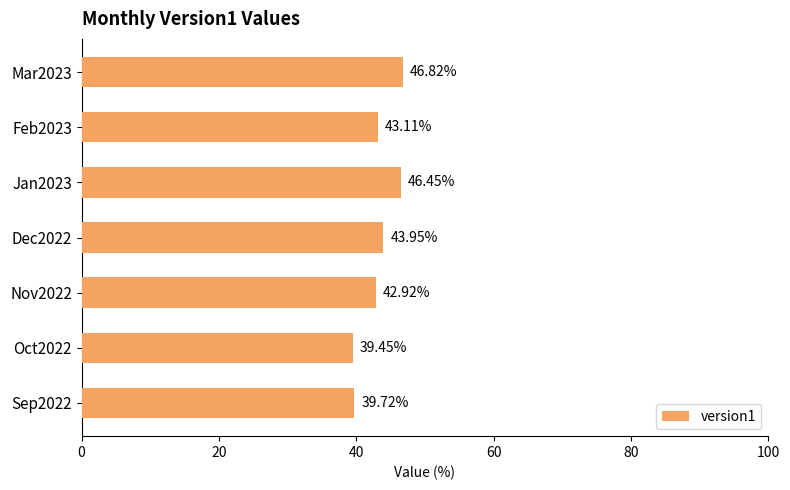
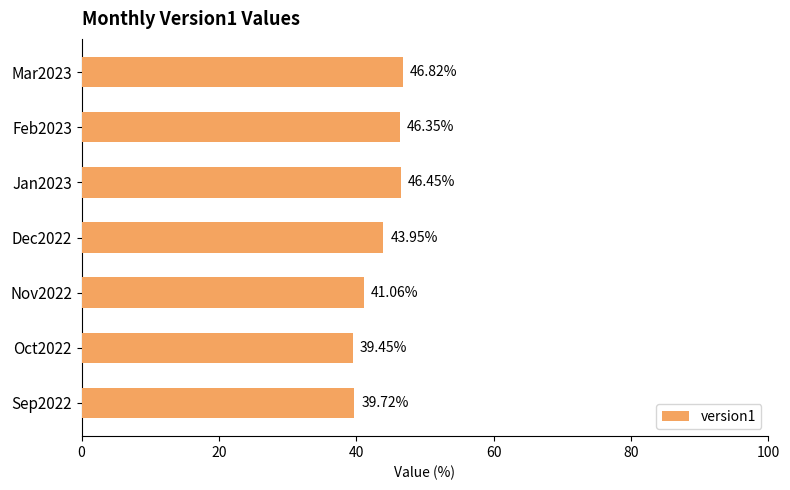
Feb2023: 43.11% -> 46.35%
Nov2022: 42.92% -> 41.06%
